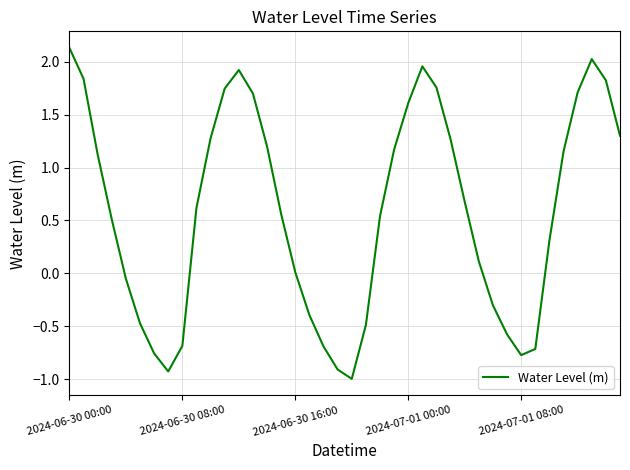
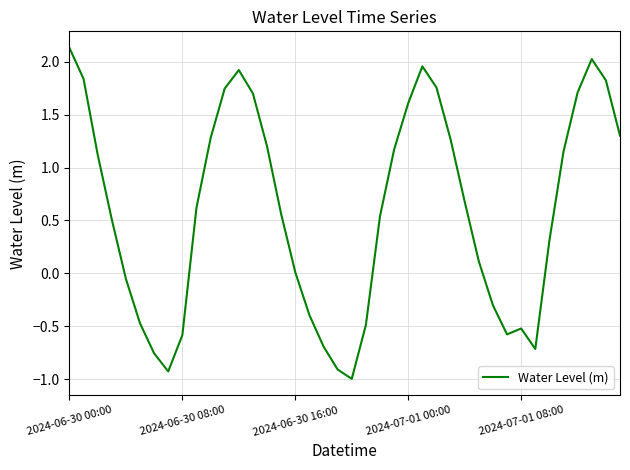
2024-06-30 08:00: -0.69 -> -0.58
2024-07-01 08:00: -0.77 -> -0.52
